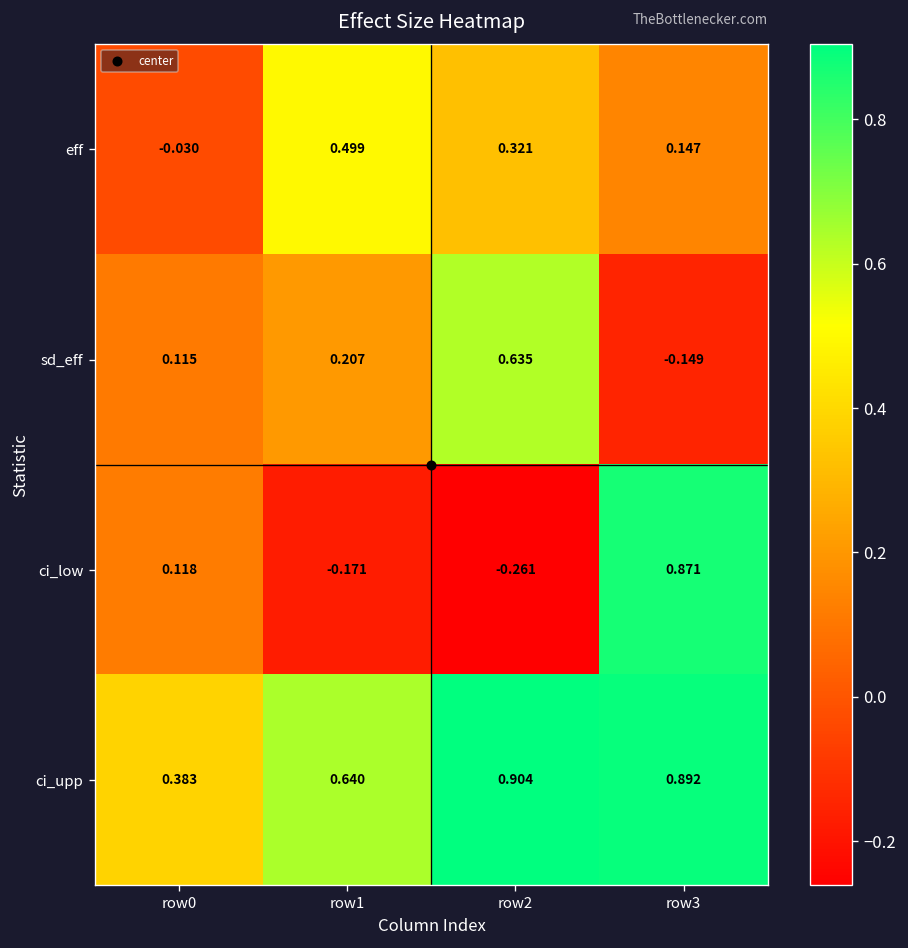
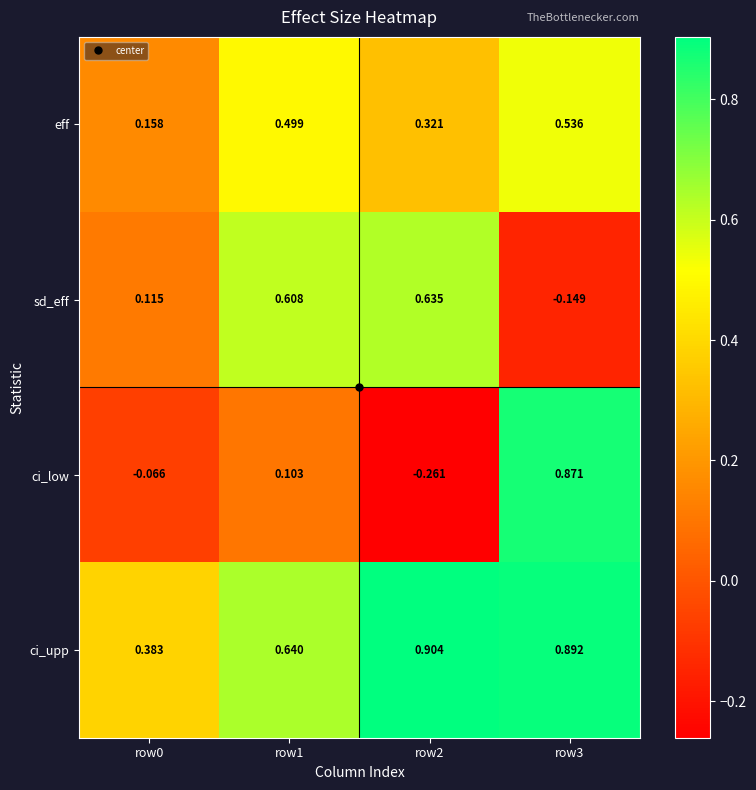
eff, row0: -0.030 -> 0.158
eff, row3: 0.147 -> 0.536
sd_eff, row1: 0.207 -> 0.608
ci_low, row0: 0.118 -> -0.066
ci_low, row1: -0.171 -> 0.103
